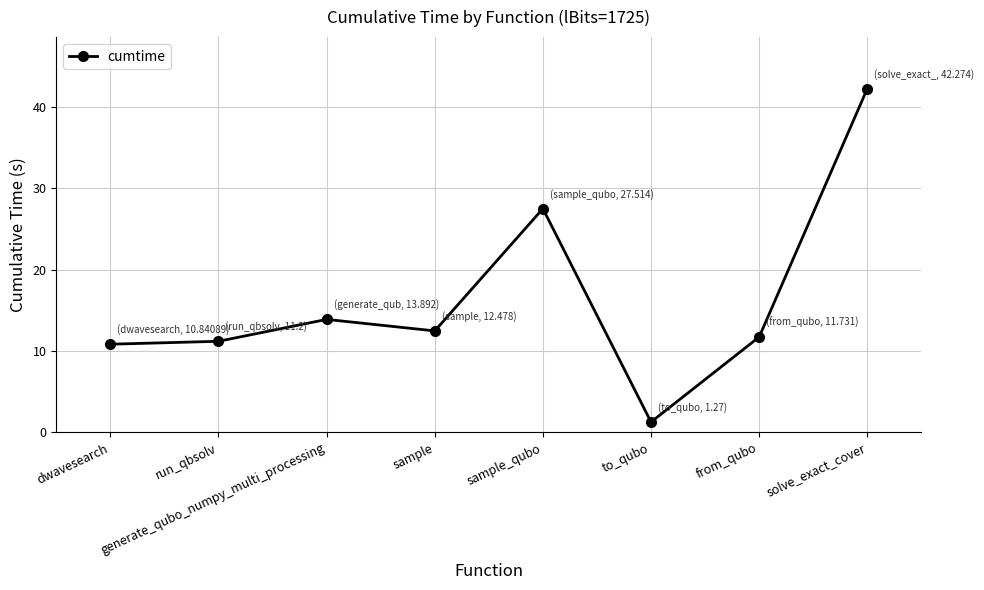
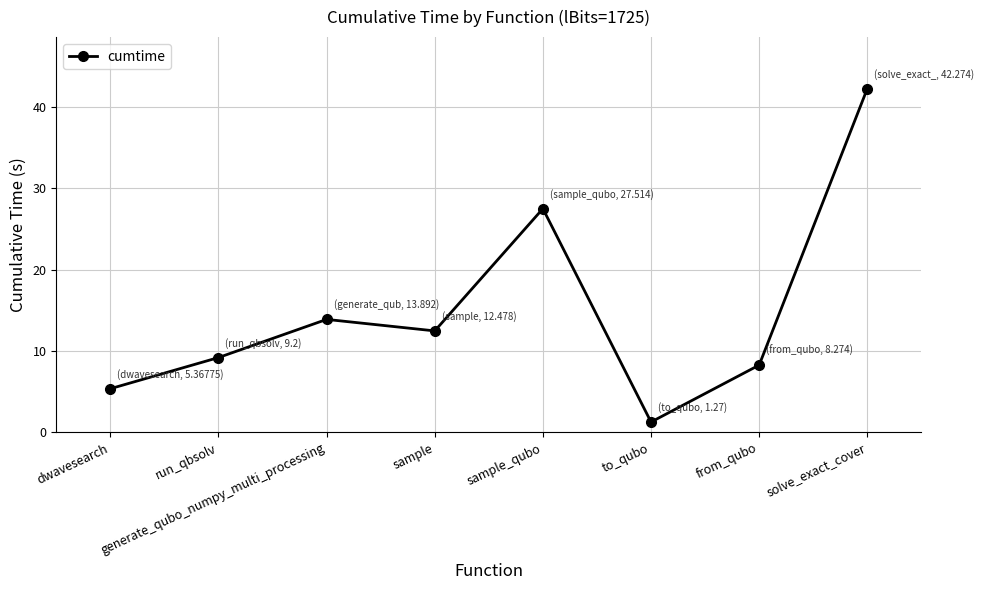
dwavesearch: 10.84089 -> 5.36775
run_qbsolv: 11.2 -> 9.2
from_qubo: 11.731 -> 8.274
